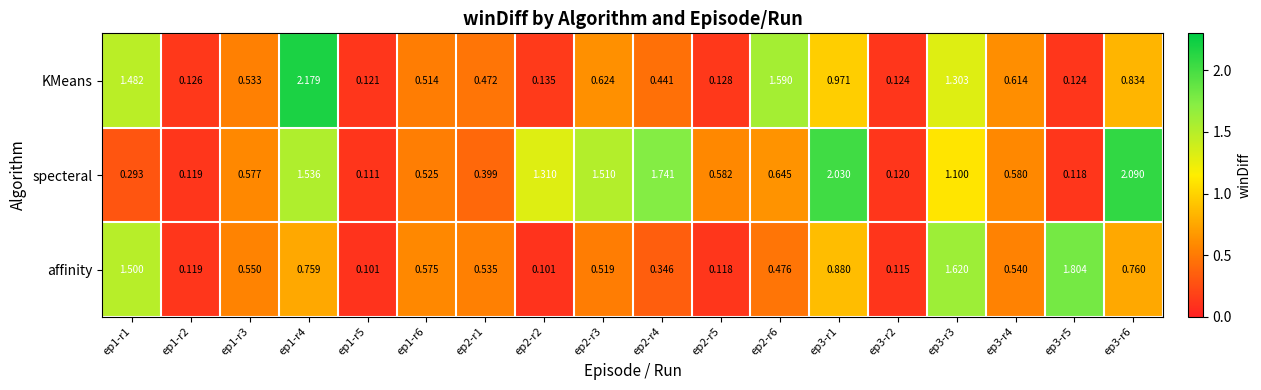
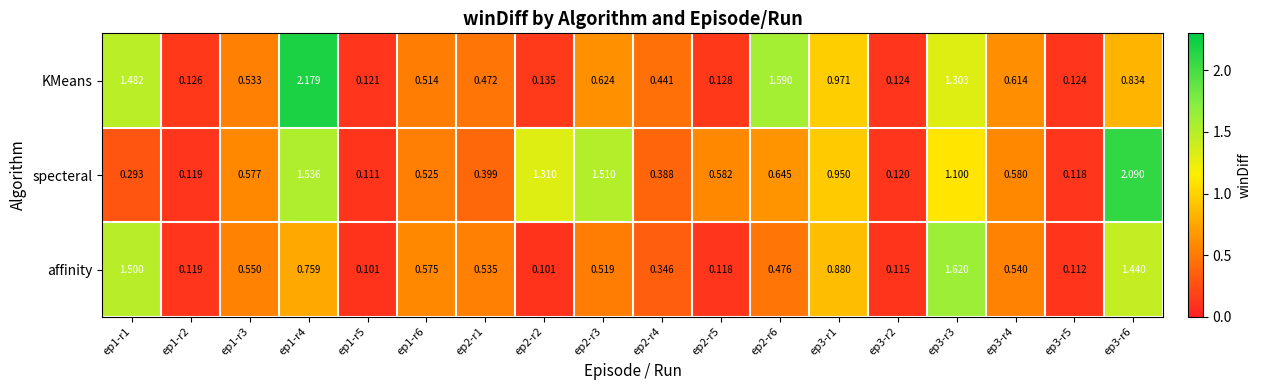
specteral, ep2-r4: 1.741 -> 0.388
specteral, ep3-r1: 2.030 -> 0.950
affinity, ep3-r5: 1.804 -> 0.112
affinity, ep3-r6: 0.760 -> 1.440
